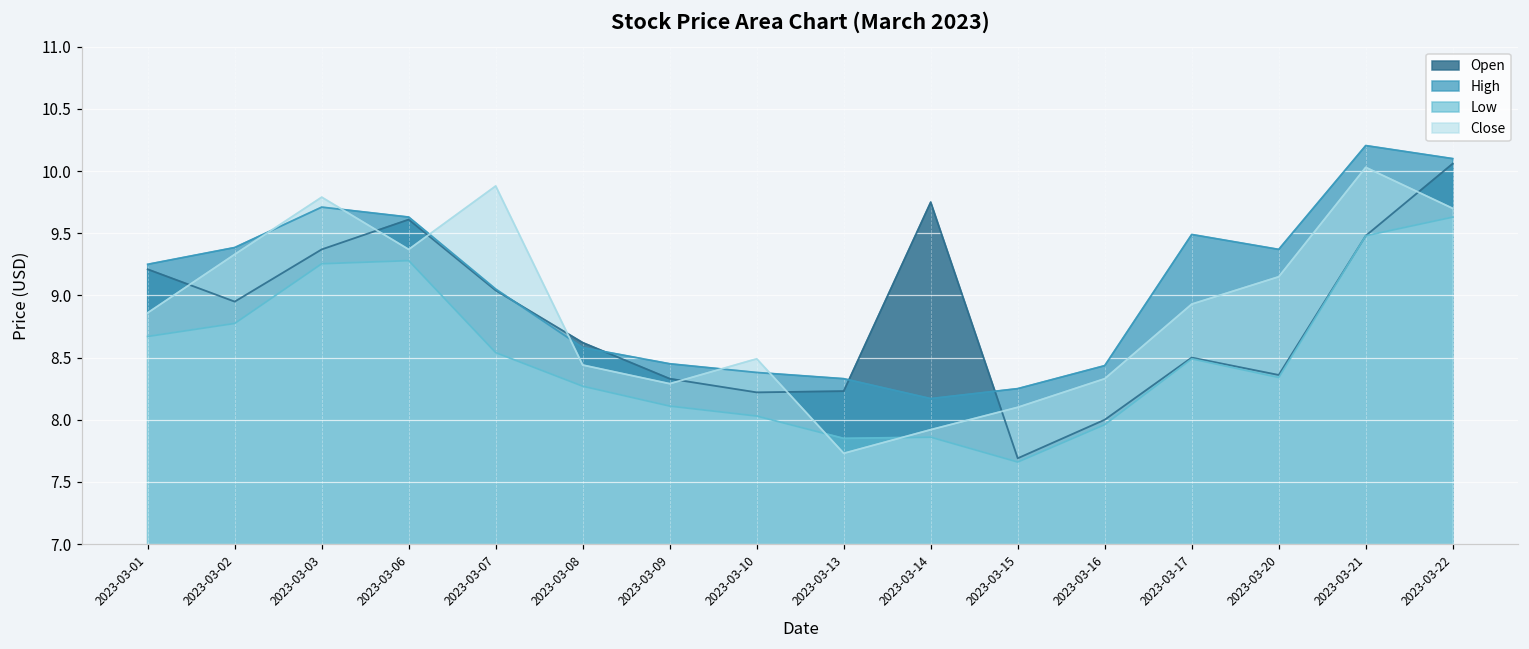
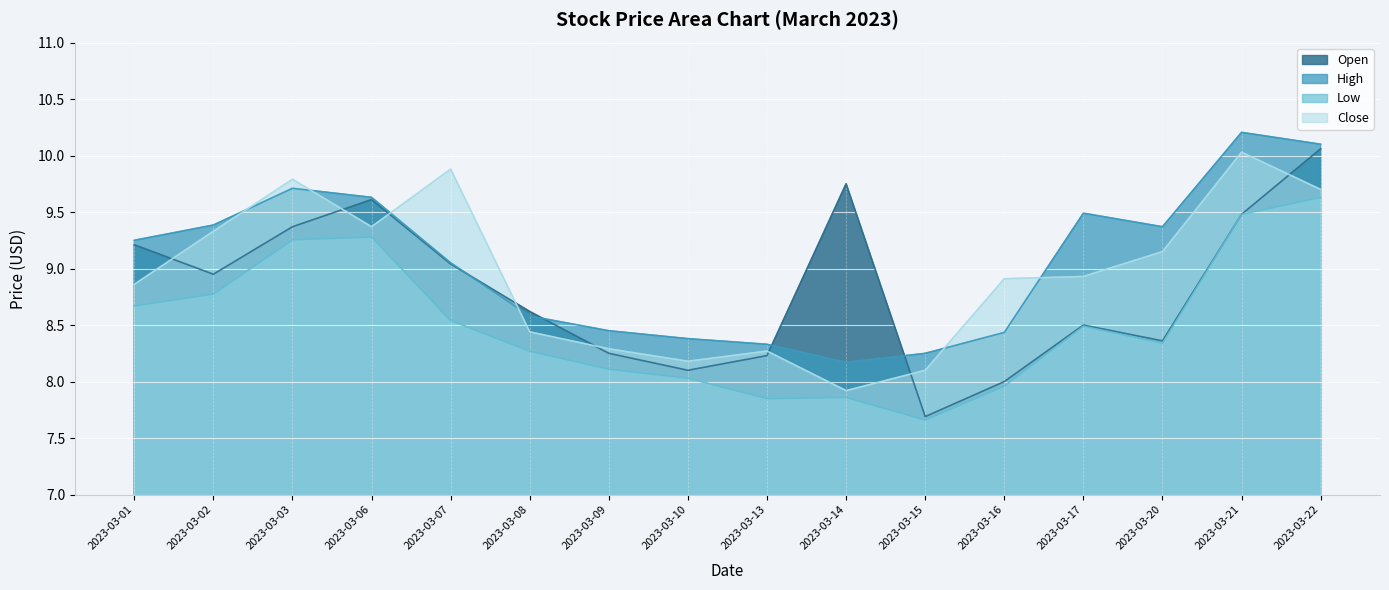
Open, 2023-03-09: 8.33 -> 8.25
Open, 2023-03-10: 8.22 -> 8.10
Close, 2023-03-10: 8.49 -> 8.18
Close, 2023-03-13: 7.73 -> 8.27
Close, 2023-03-16: 8.33 -> 8.91
